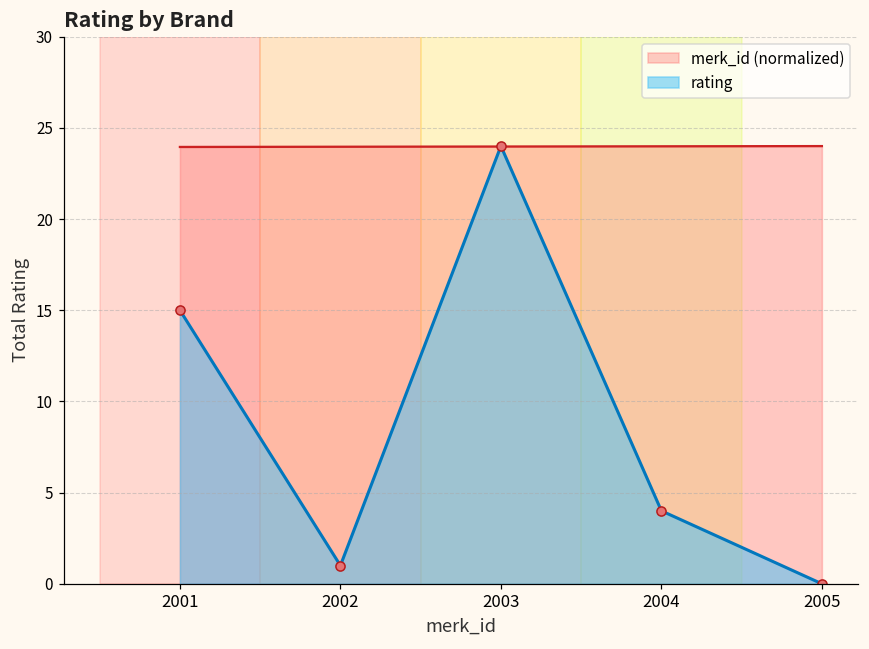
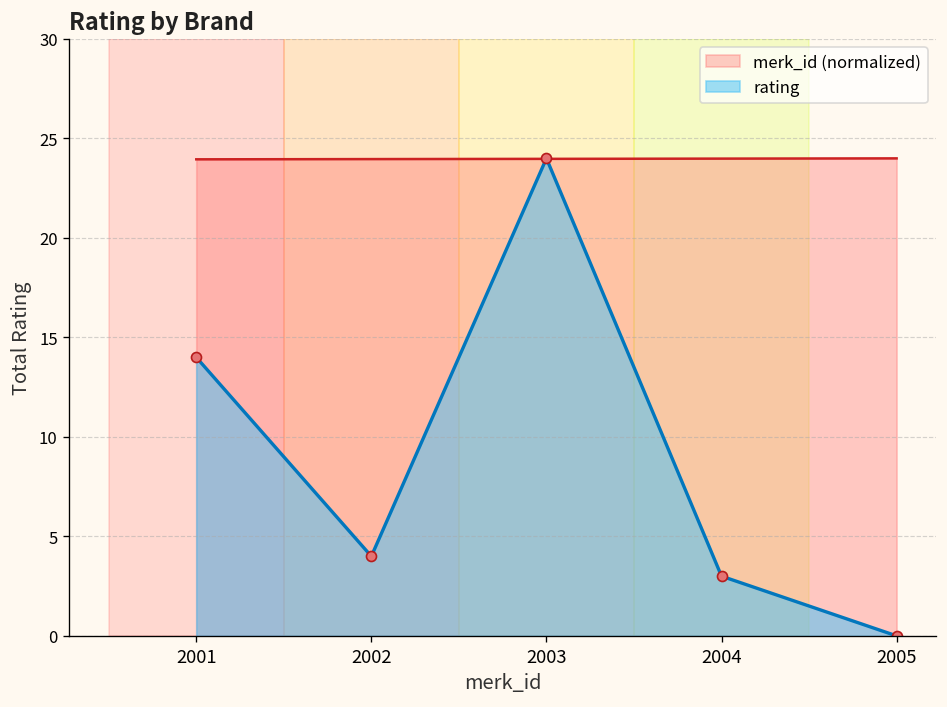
rating, 2001: 15 -> 14
rating, 2002: 1 -> 4
rating, 2004: 4 -> 3
